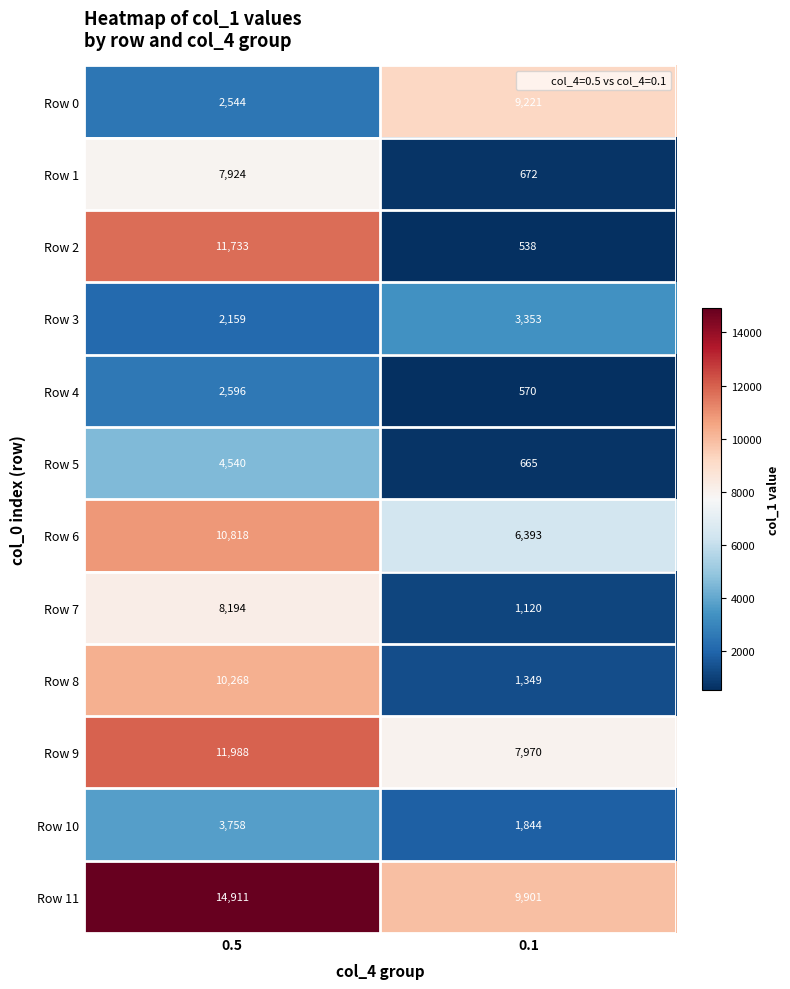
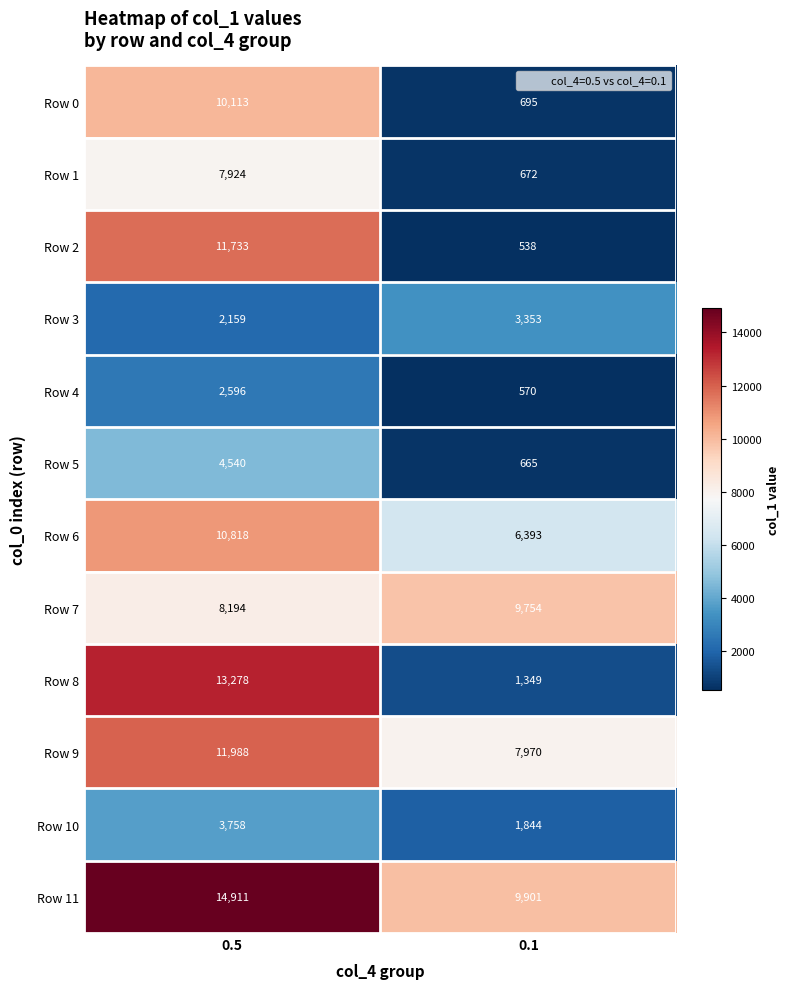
Row 0, 0.5: 2,544 -> 10,113
Row 0, 0.1: 9,221 -> 695
Row 7, 0.1: 1,120 -> 9,754
Row 8, 0.5: 10,268 -> 13,278
